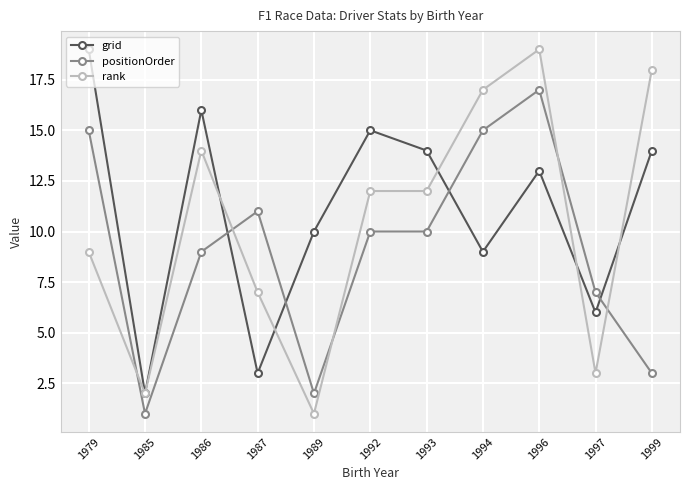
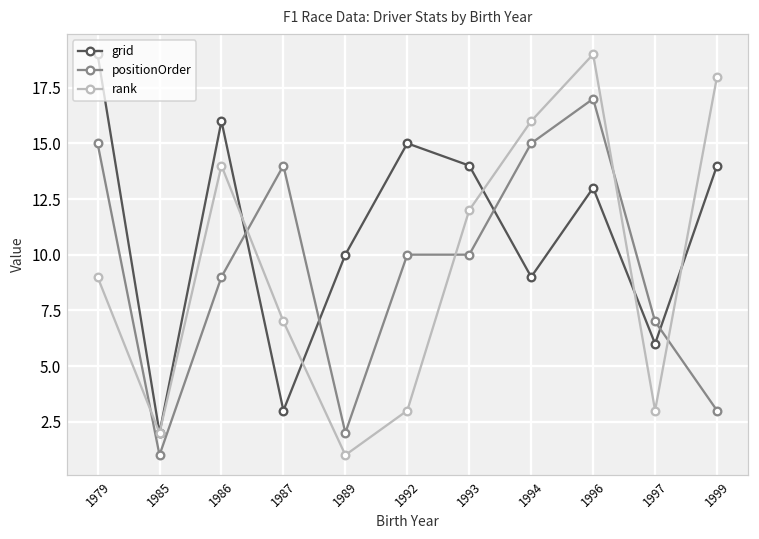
positionOrder, 1987: 11 -> 14
rank, 1992: 12 -> 3
rank, 1994: 17 -> 16
